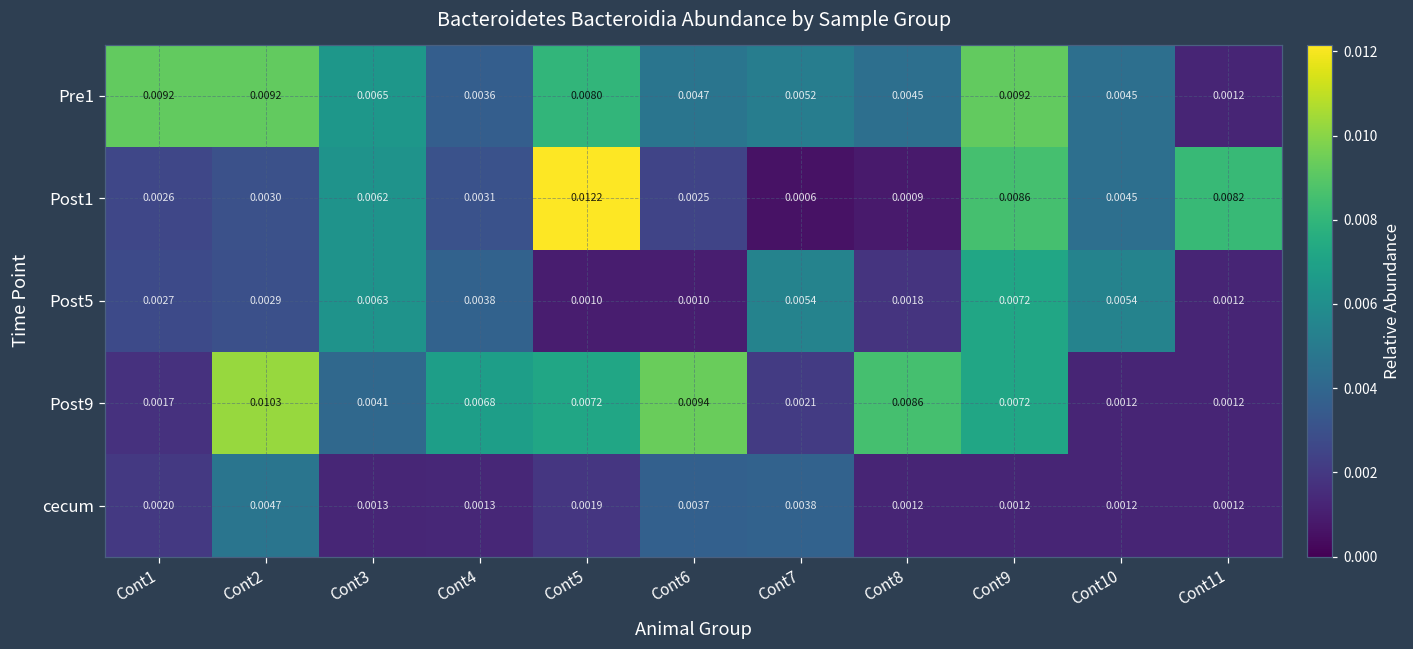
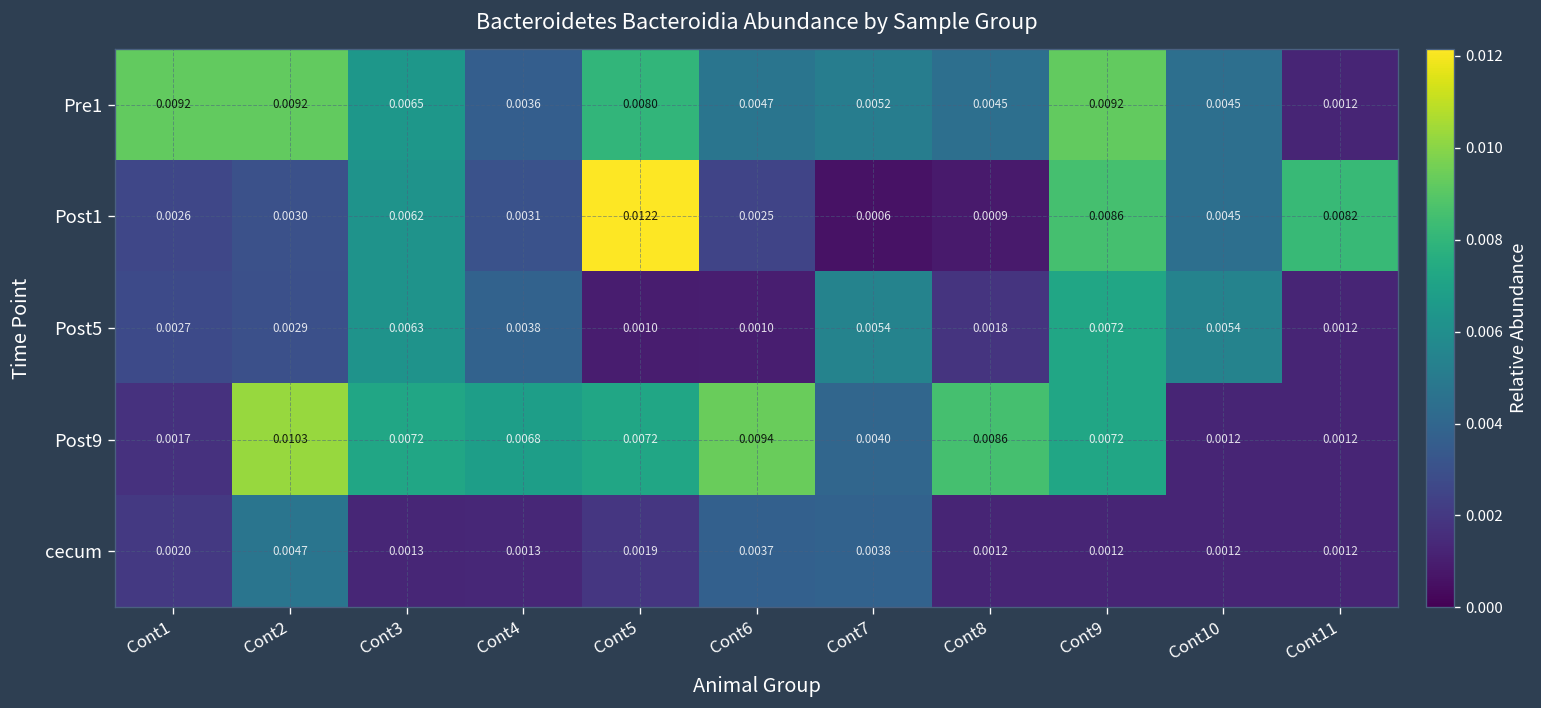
Post9, Cont3: 0.0041 -> 0.0072
Post9, Cont7: 0.0021 -> 0.0040
